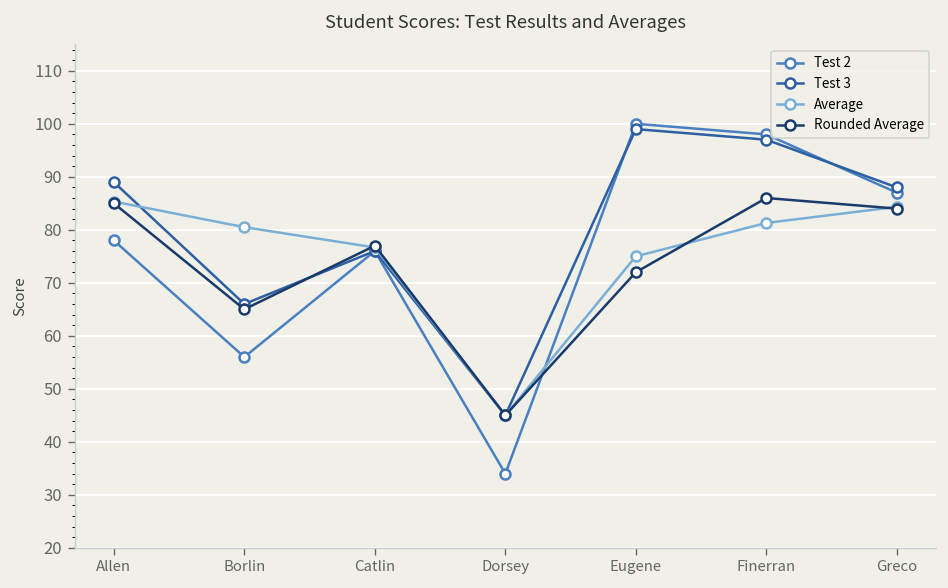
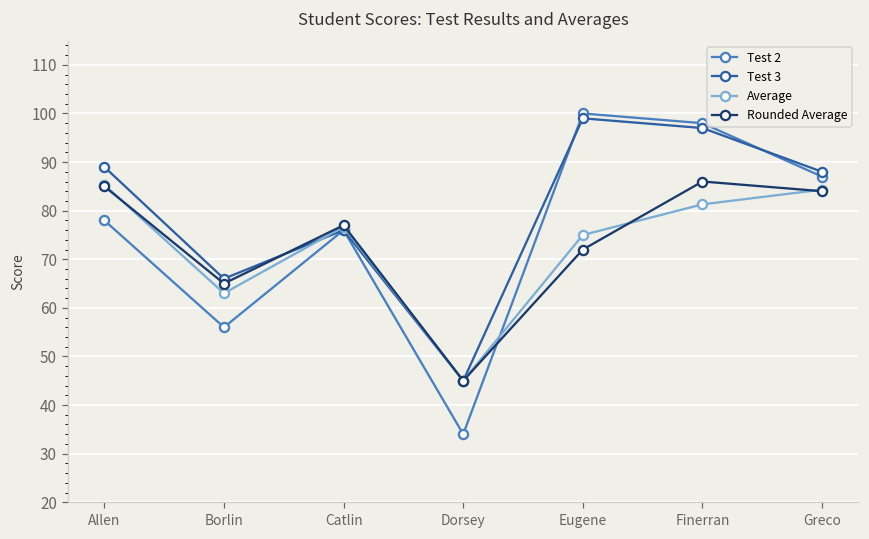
Average, Borlin: 81 -> 63
